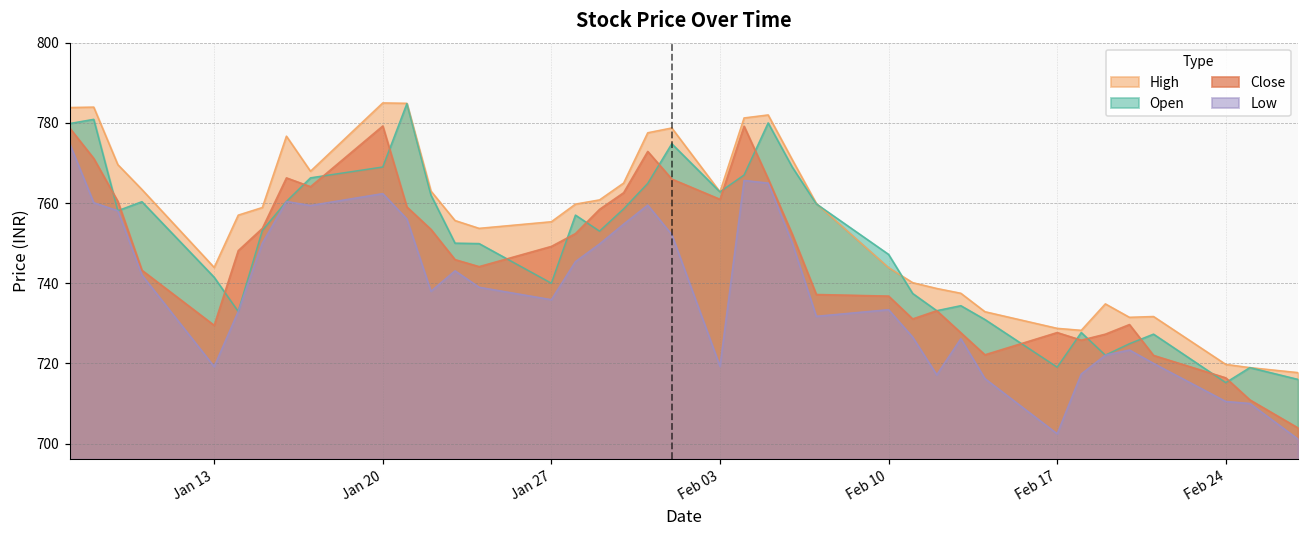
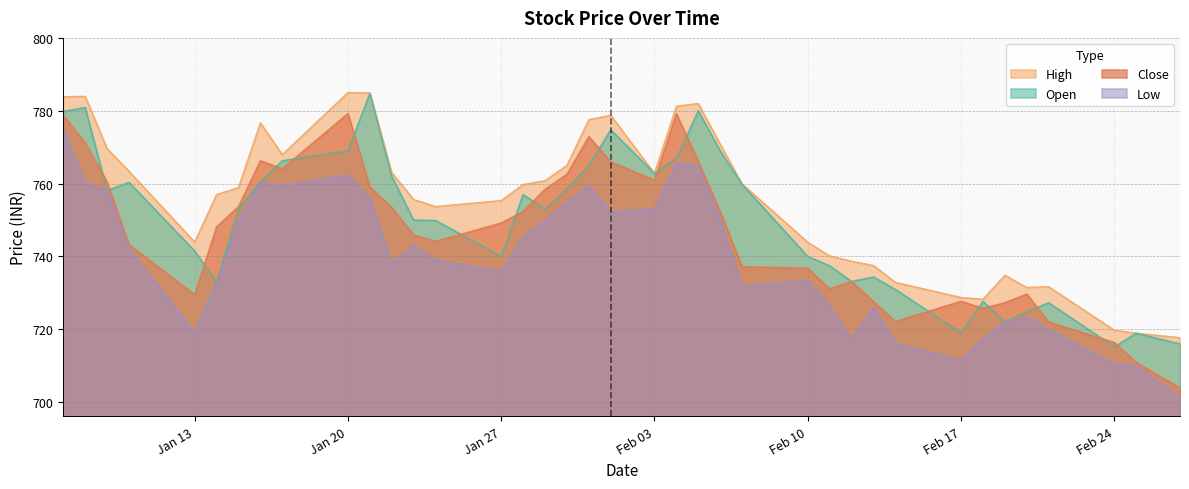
Low, Feb 03: 719 -> 753
Open, Feb 10: 747 -> 740
Low, Feb 17: 702 -> 712
